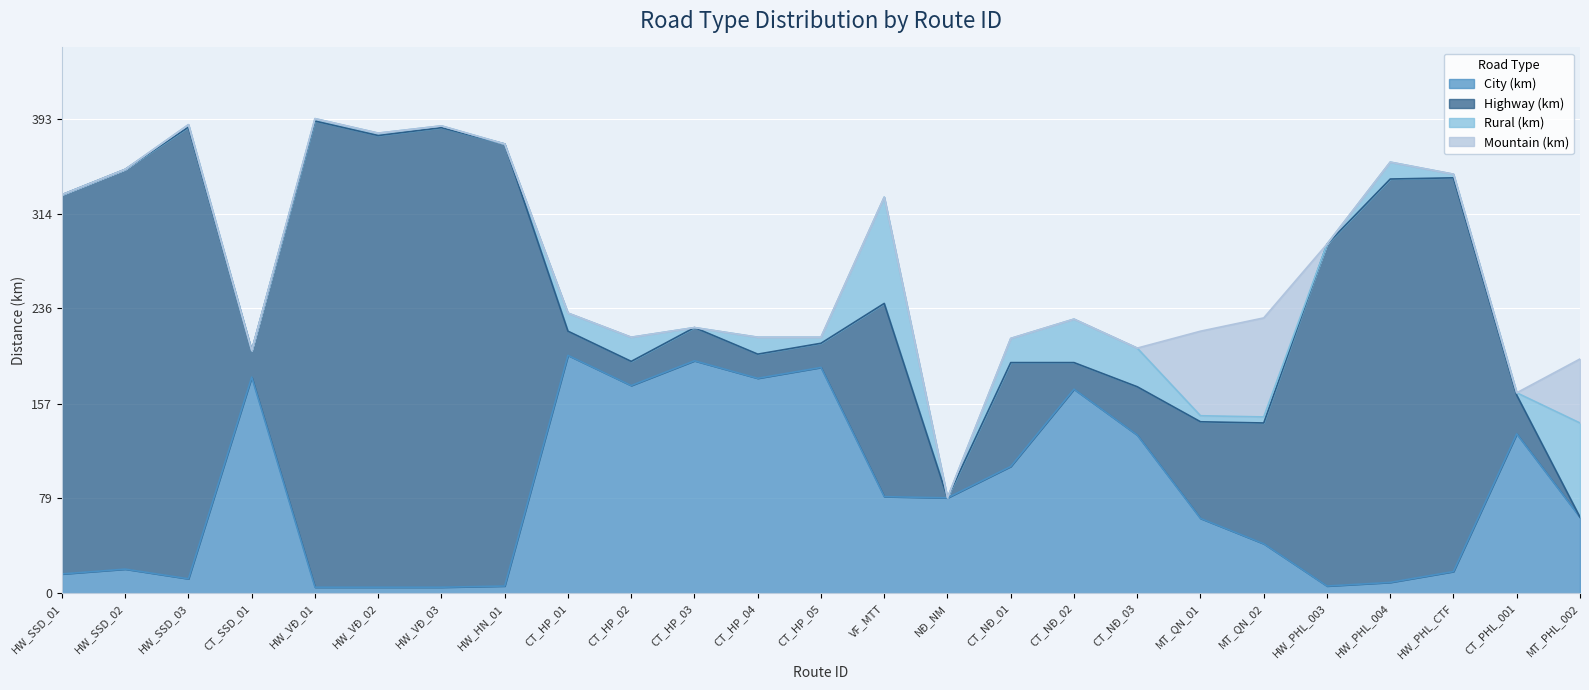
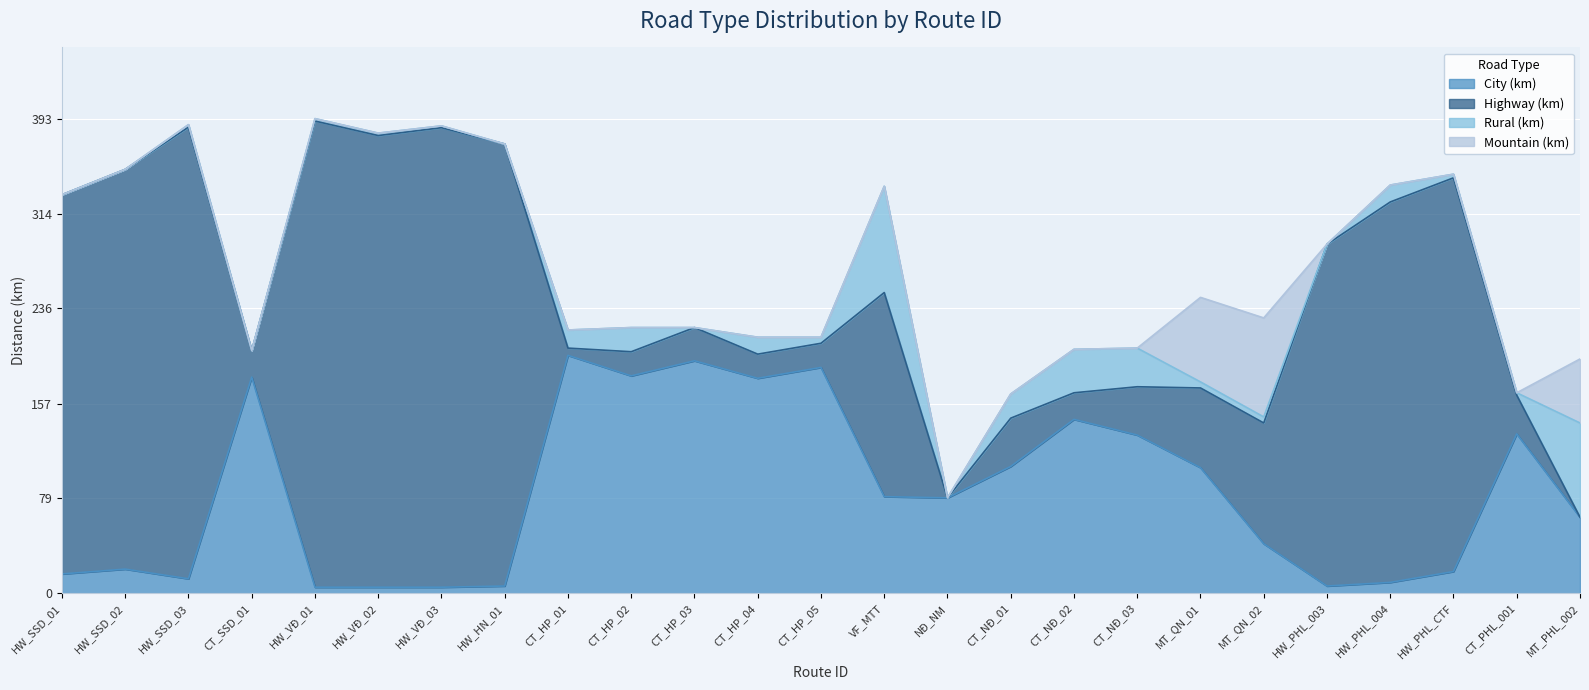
Highway (km), CT_HP_01: 20 -> 6
City (km), CT_HP_02: 172 -> 180
Highway (km), VF_MTT: 160 -> 169
Highway (km), CT_NĐ_01: 86 -> 40
City (km), CT_NĐ_02: 169 -> 144
City (km), MT_QN_01: 62 -> 104
Highway (km), MT_QN_01: 80 -> 66
Highway (km), HW_PHL_004: 334 -> 315
